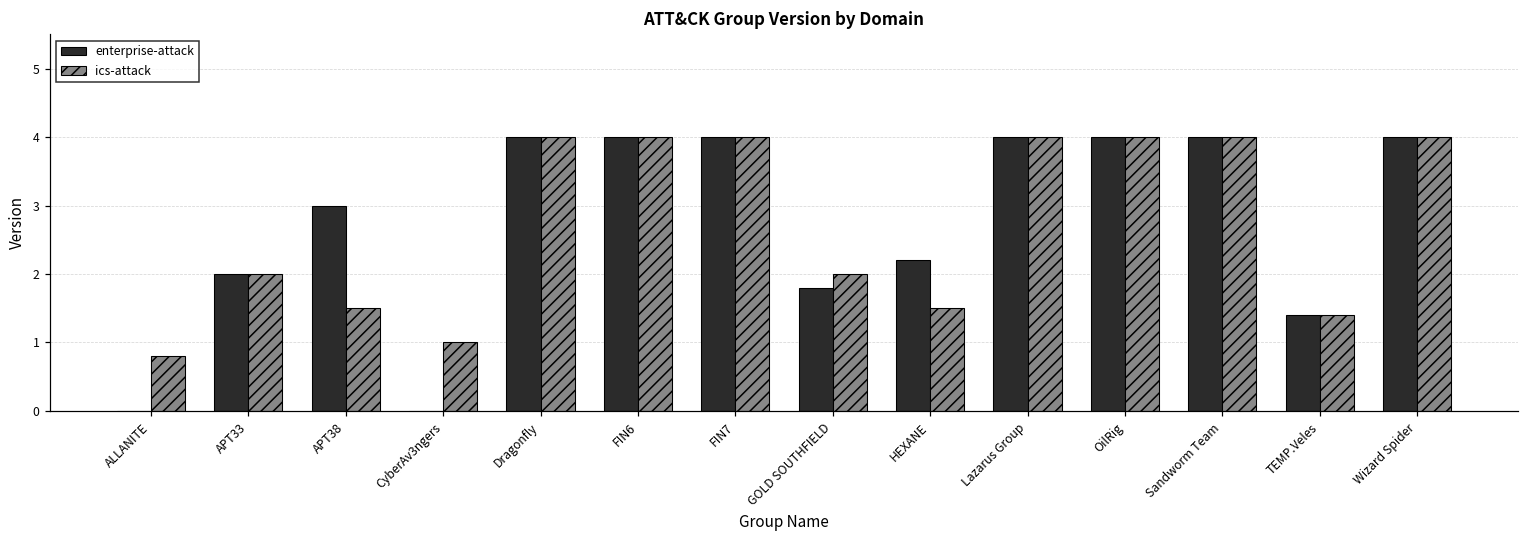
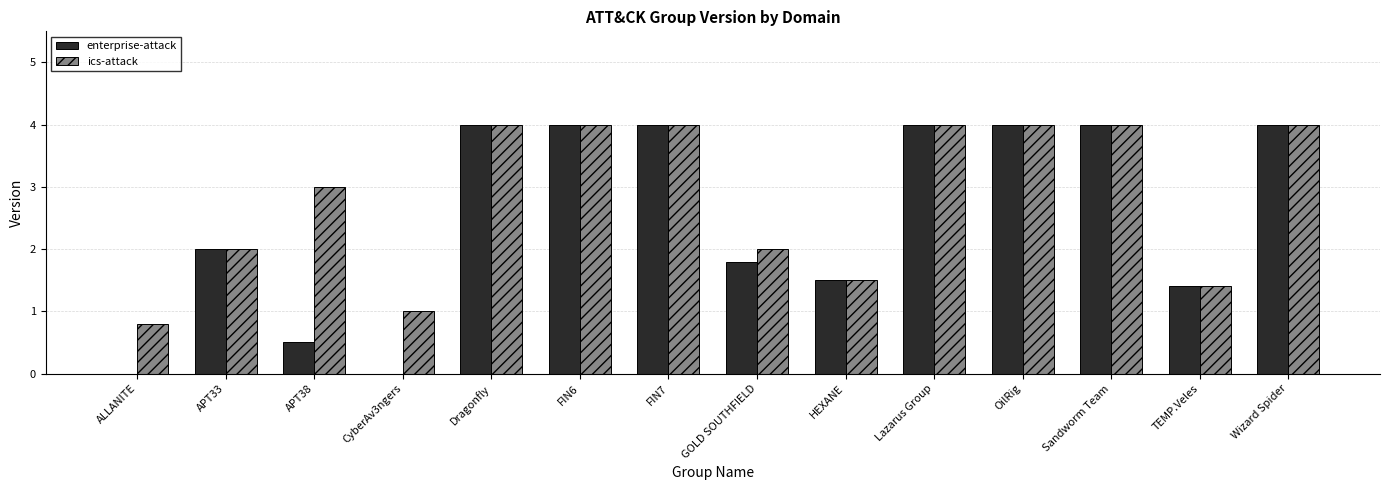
enterprise-attack, APT38: 3.0 -> 0.5
ics-attack, APT38: 1.5 -> 3.0
enterprise-attack, HEXANE: 2.2 -> 1.5
